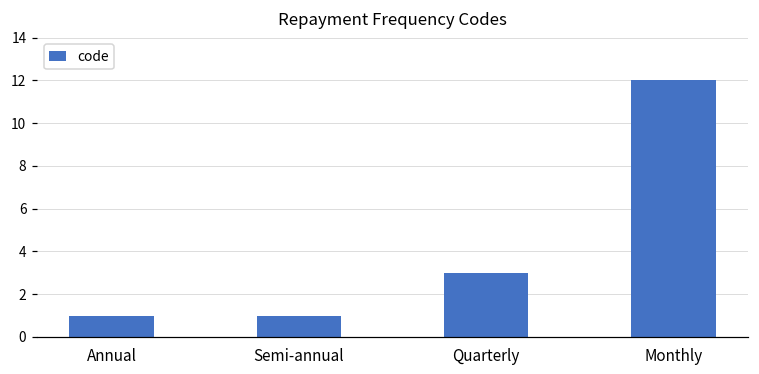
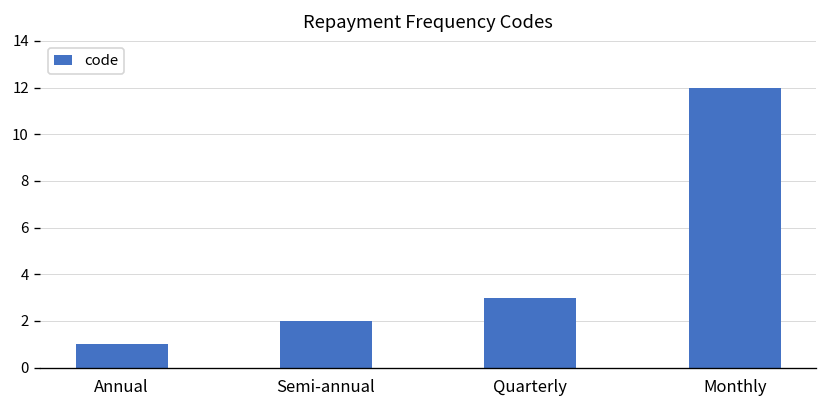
Semi-annual: 1 -> 2
